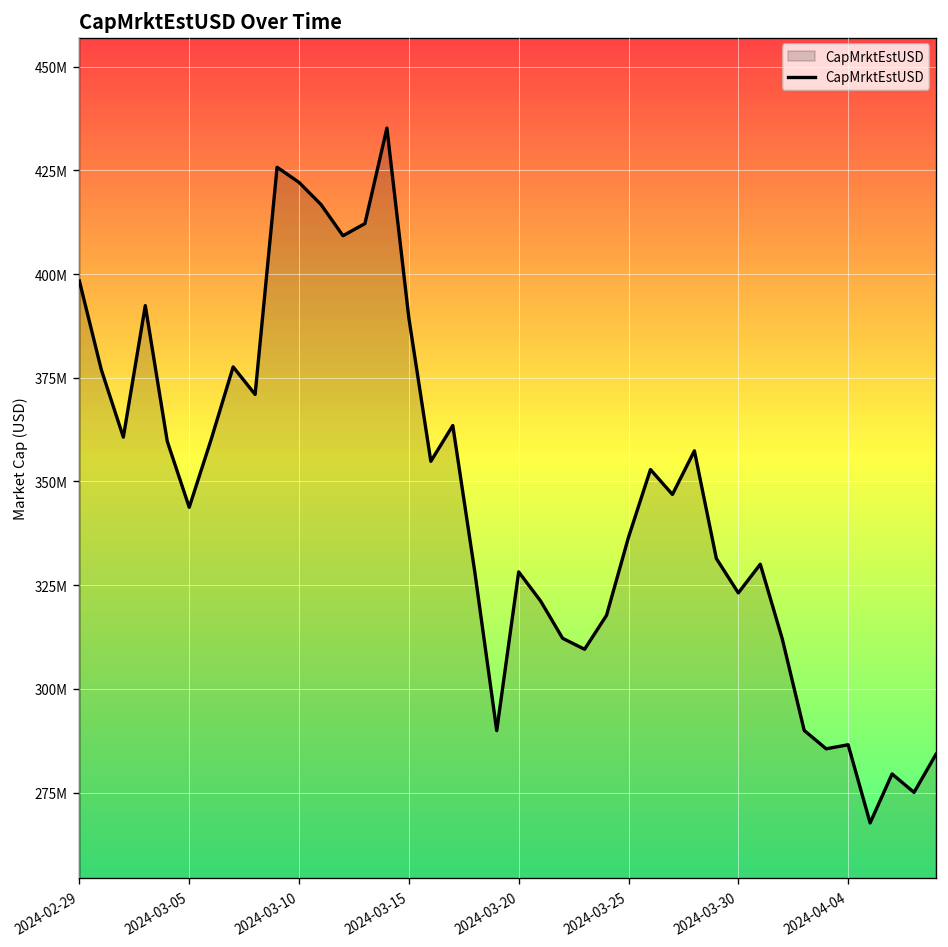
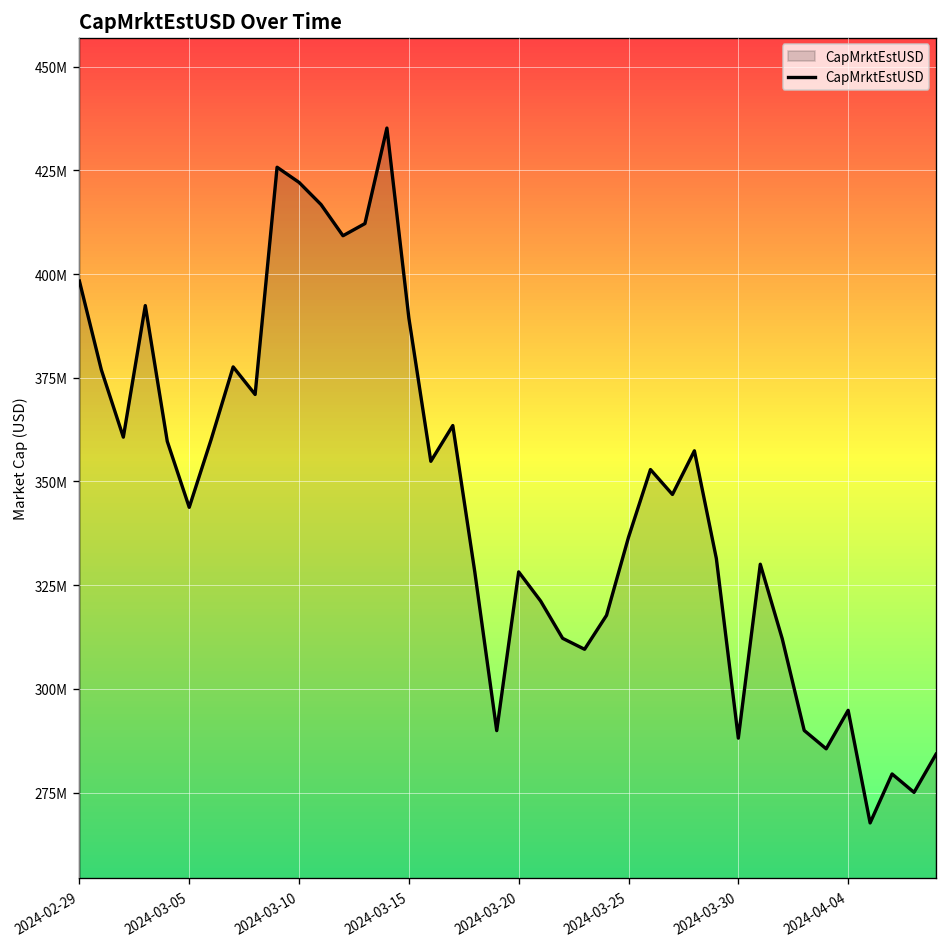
2024-03-30: 323000000 -> 288000000
2024-04-04: 287000000 -> 295000000
